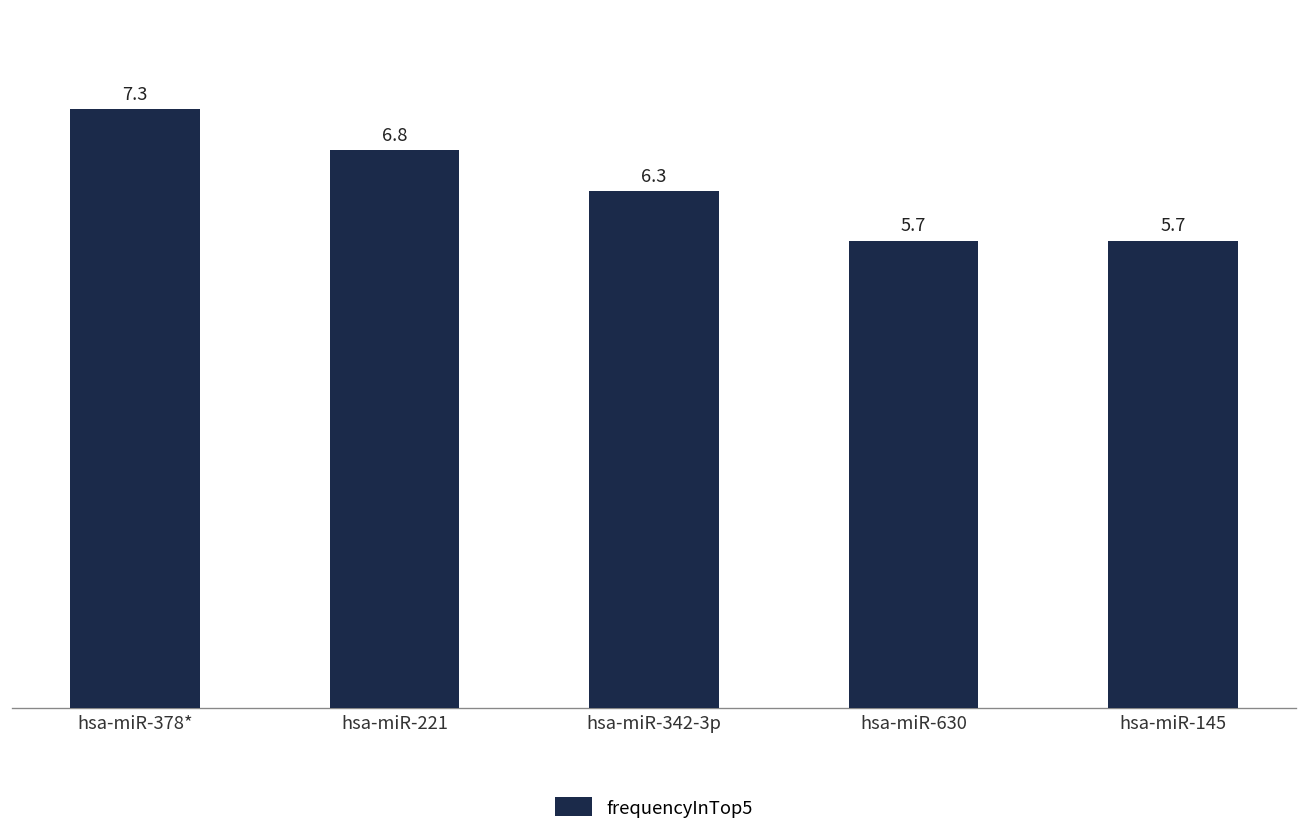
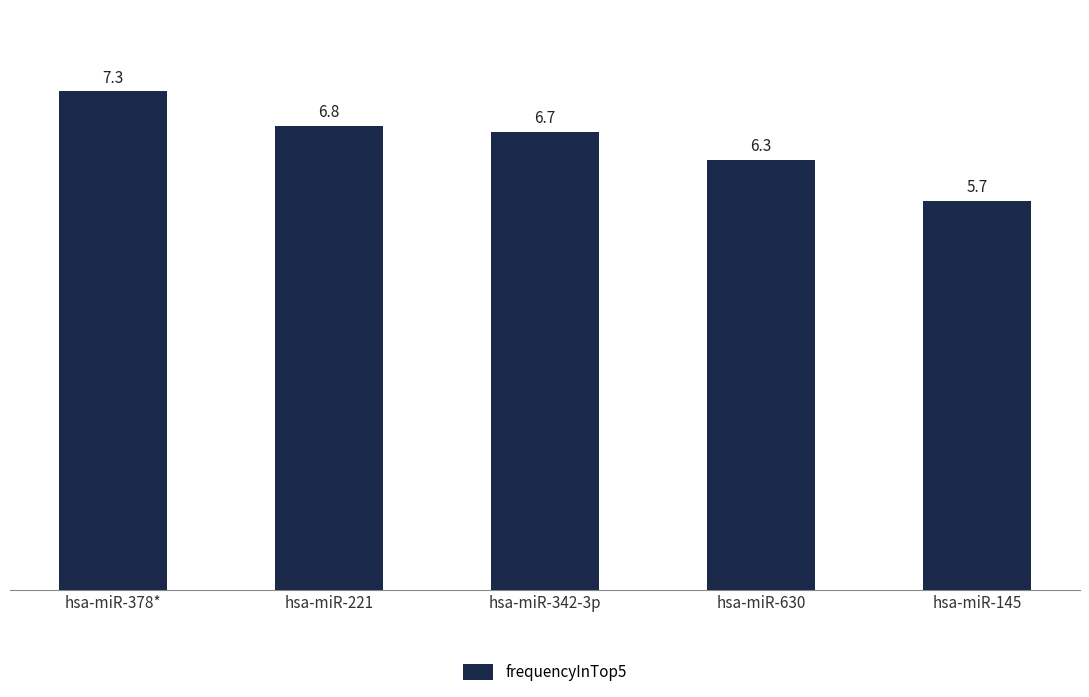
hsa-miR-342-3p: 6.3 -> 6.7
hsa-miR-630: 5.7 -> 6.3
